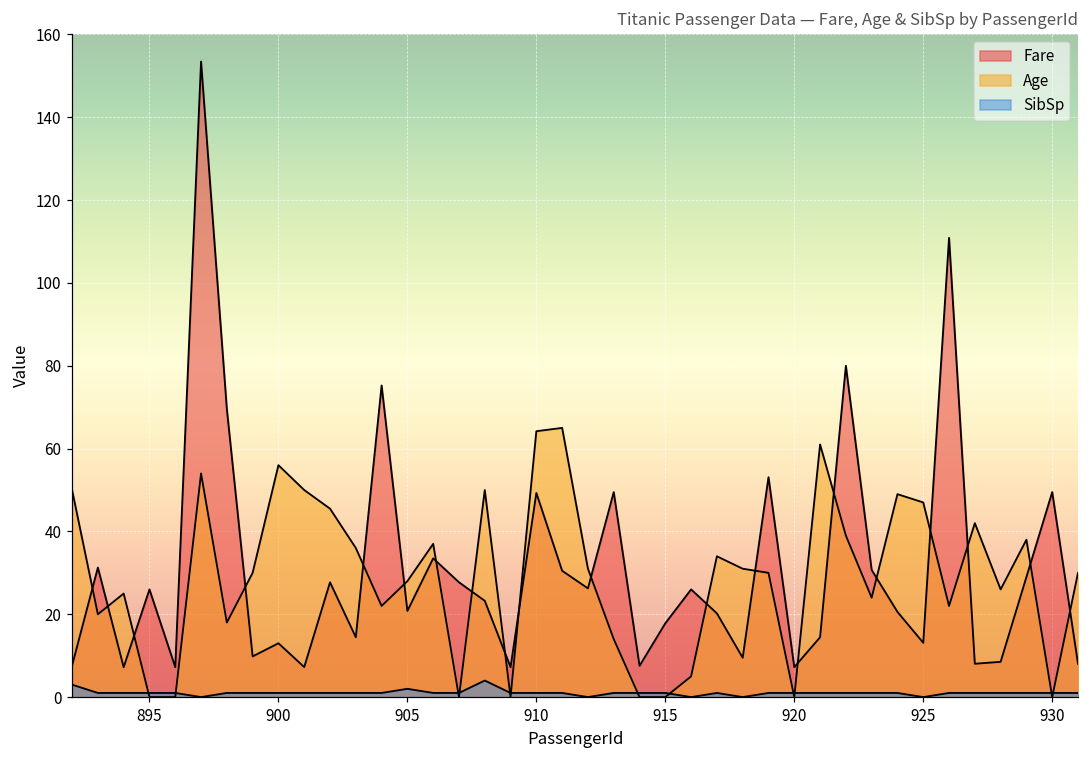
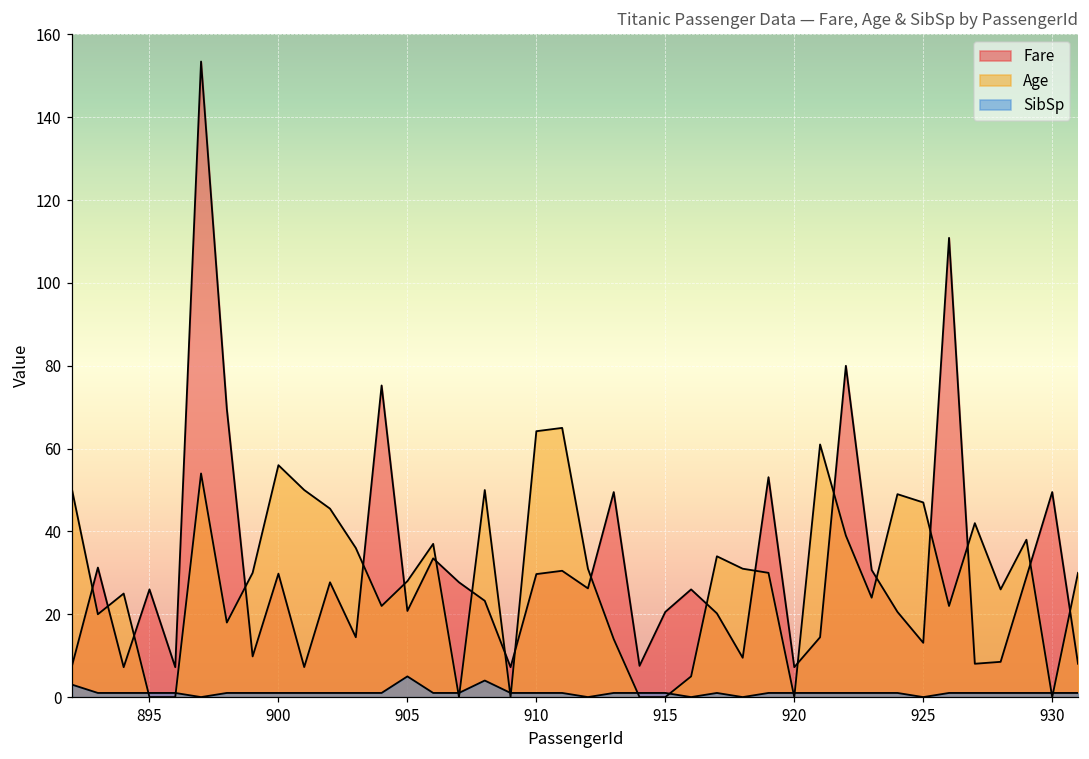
Fare, 900: 13 -> 30
SibSp, 905: 2 -> 5
Fare, 910: 49 -> 30
Fare, 915: 18 -> 21
